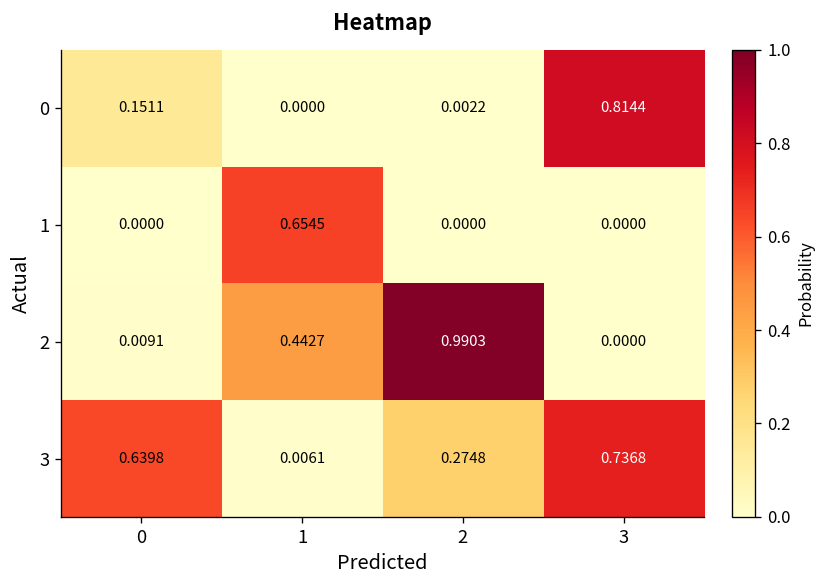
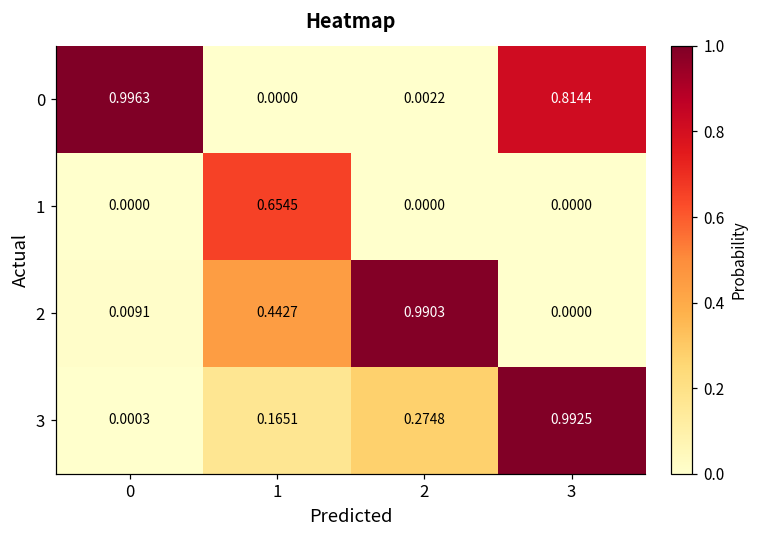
0, 0: 0.1511 -> 0.9963
3, 0: 0.6398 -> 0.0003
3, 1: 0.0061 -> 0.1651
3, 3: 0.7368 -> 0.9925
